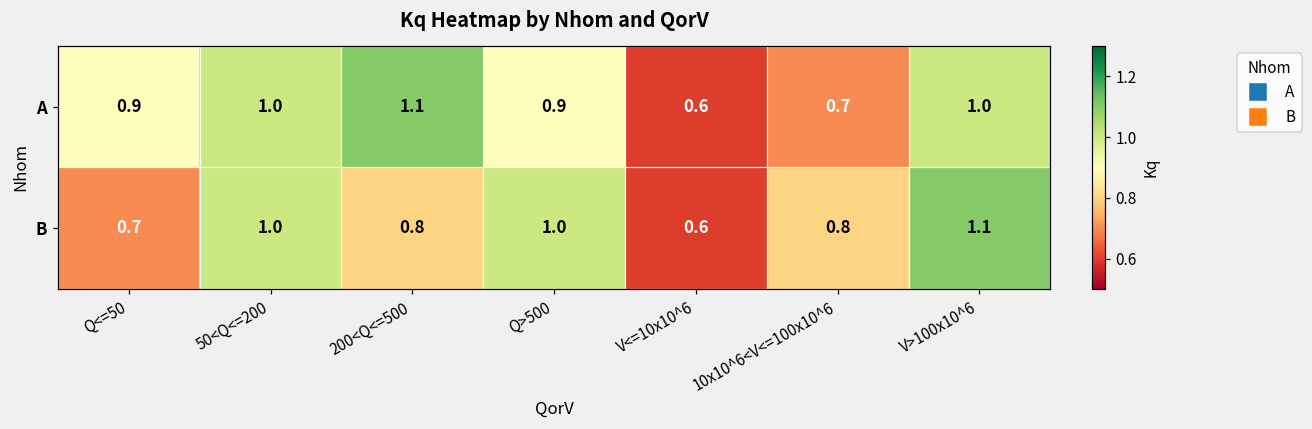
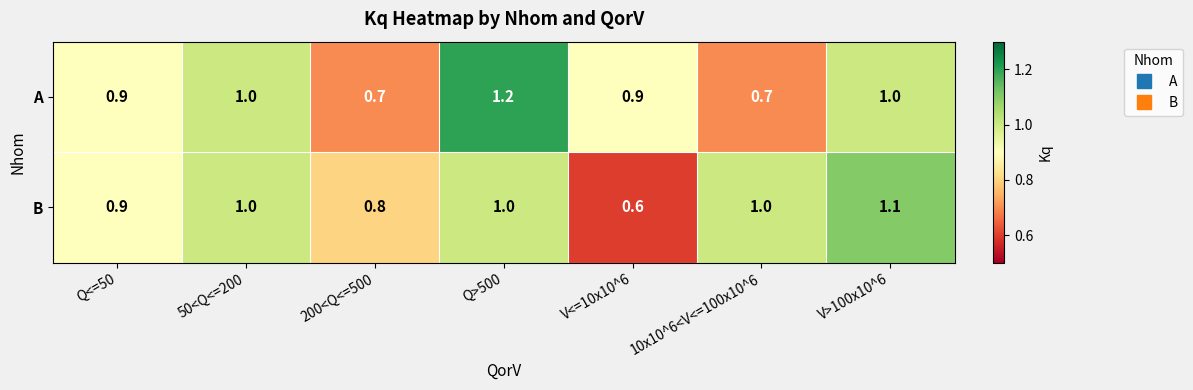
A, 200<Q<=500: 1.1 -> 0.7
A, Q>500: 0.9 -> 1.2
A, V<=10x10^6: 0.6 -> 0.9
B, Q<=50: 0.7 -> 0.9
B, 10x10^6<V<=100x10^6: 0.8 -> 1.0
